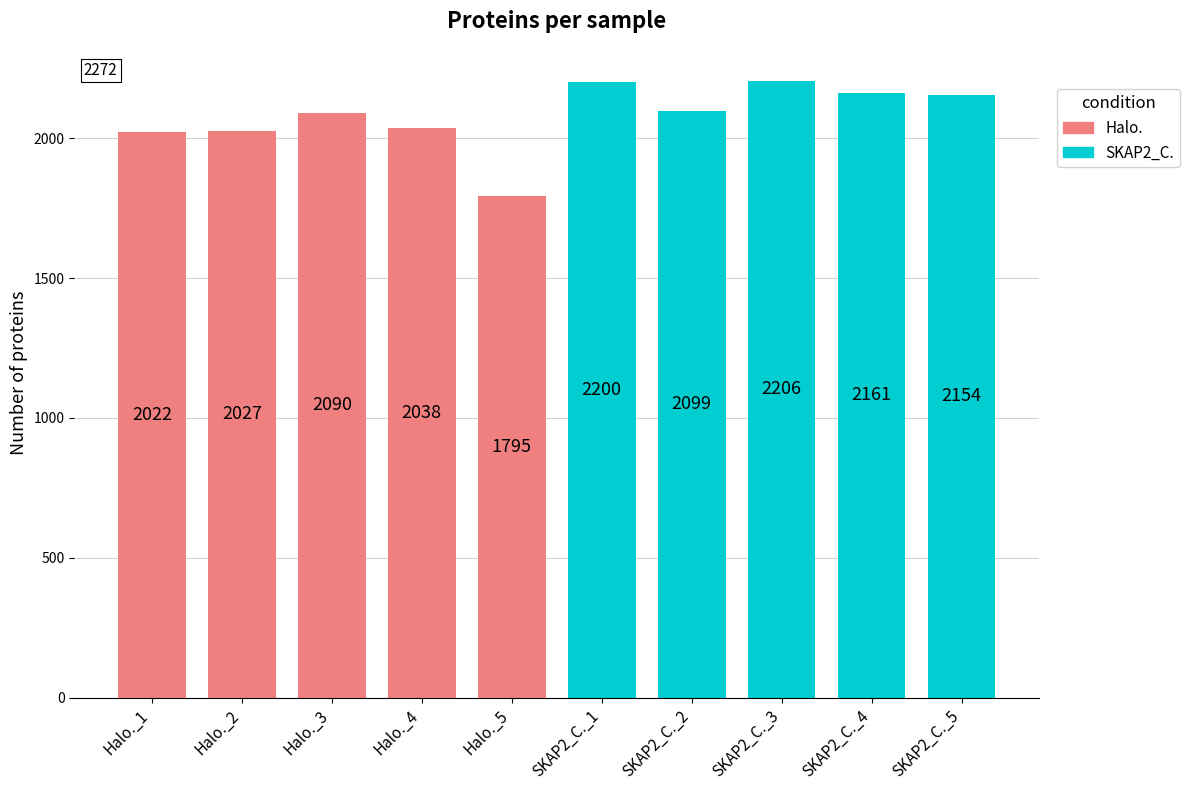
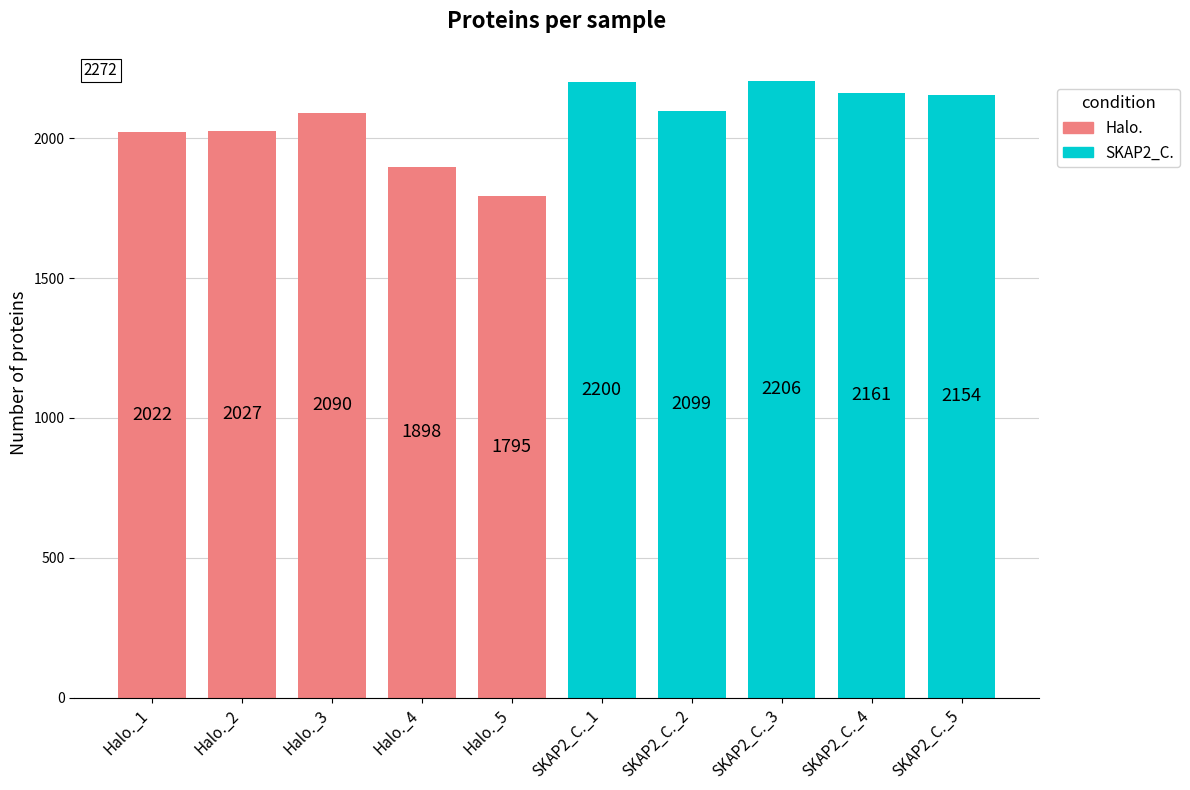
Halo., Halo._4: 2038 -> 1898
